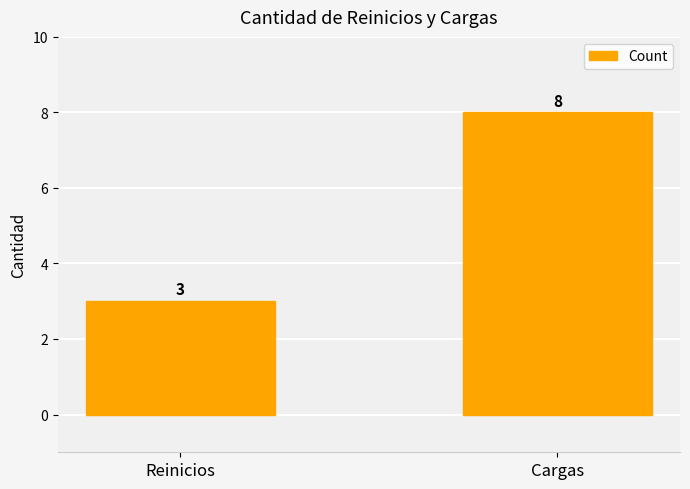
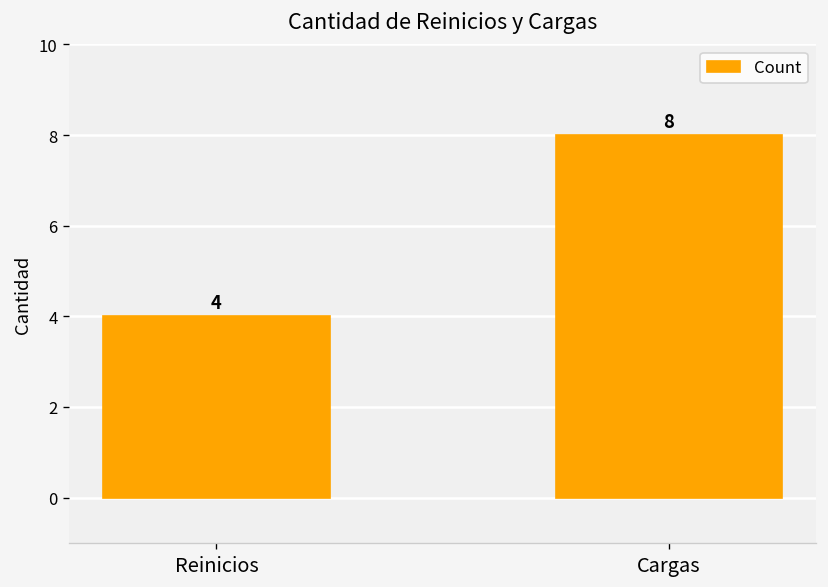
Reinicios: 3 -> 4
